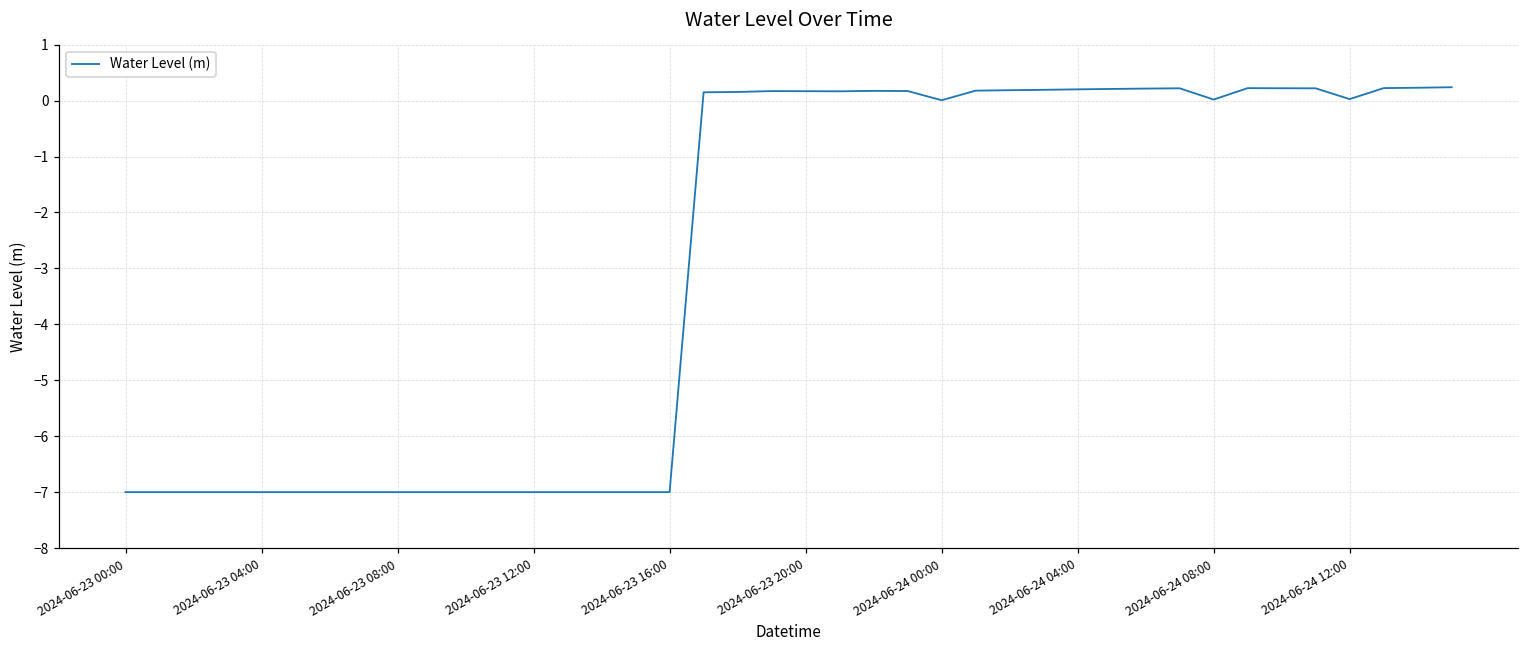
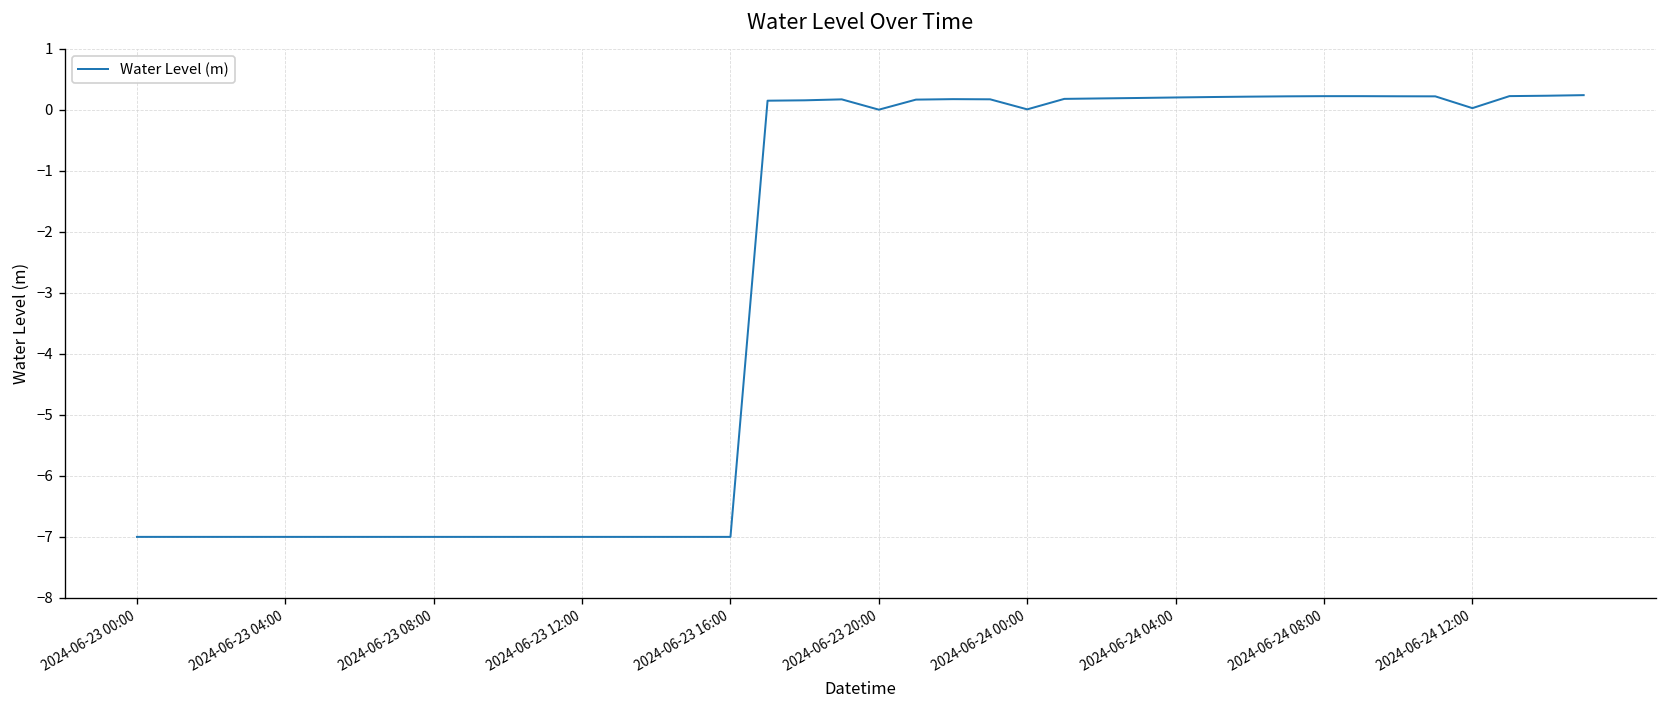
2024-06-23 20:00: 0.2 -> 0.0
2024-06-24 08:00: 0.0 -> 0.2
